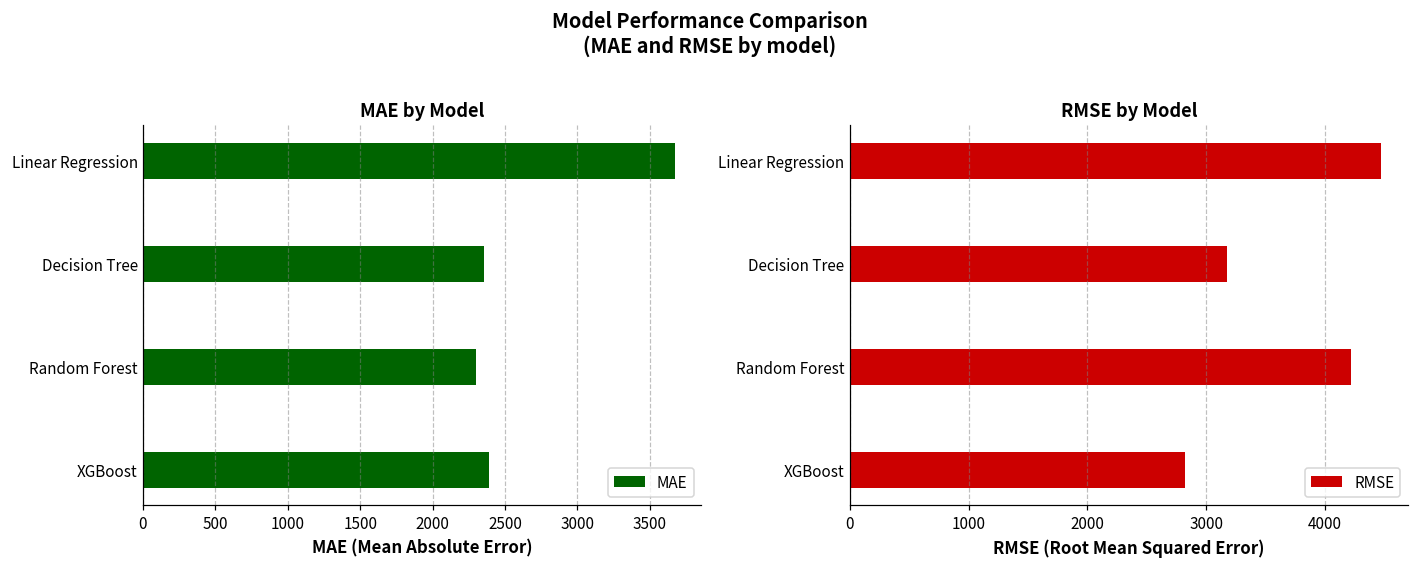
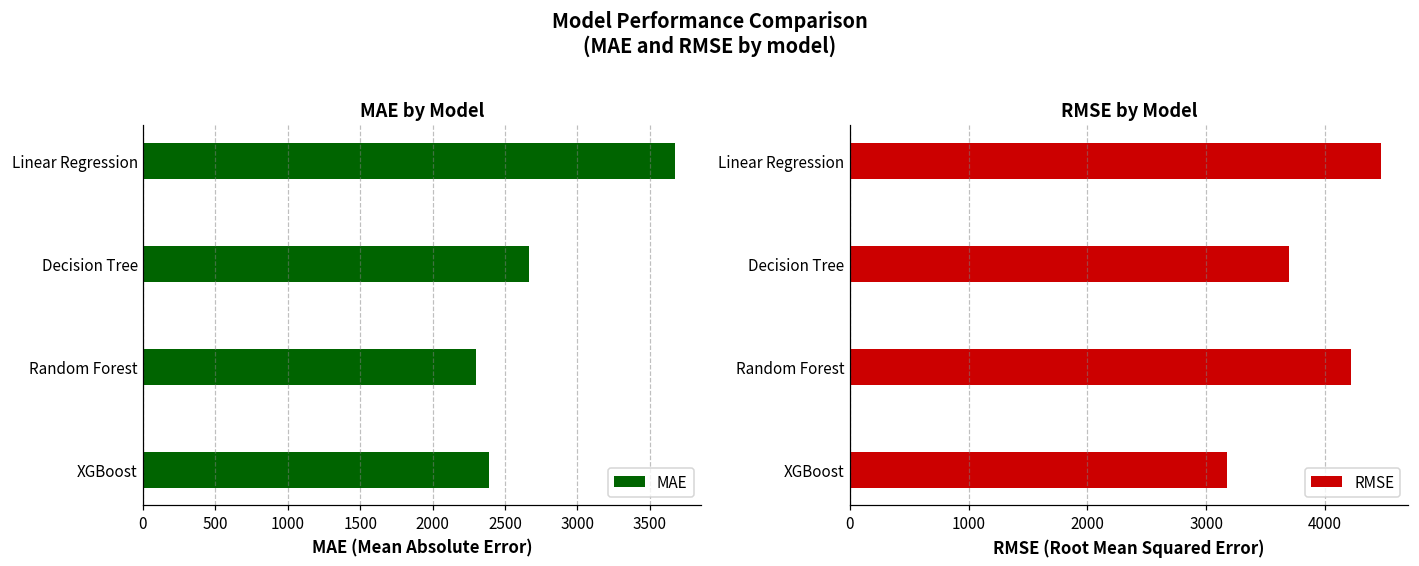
MAE by Model, Decision Tree: 2360 -> 2670
RMSE by Model, Decision Tree: 3170 -> 3700
RMSE by Model, XGBoost: 2820 -> 3170
